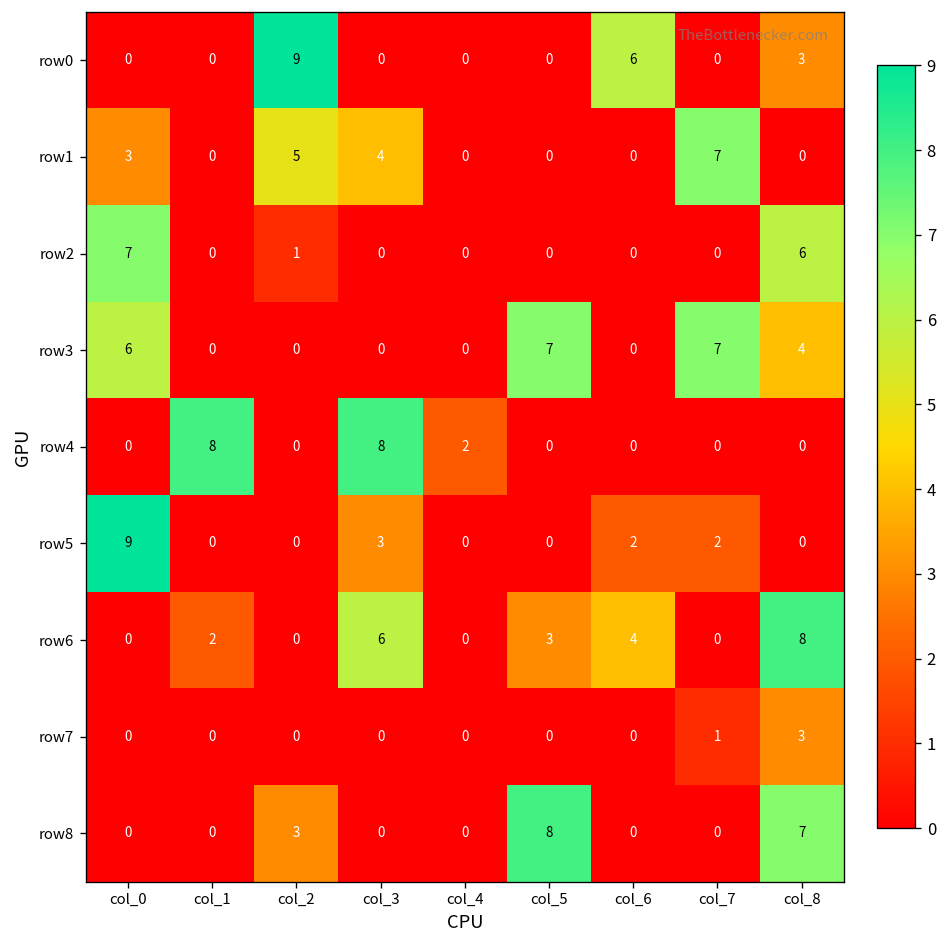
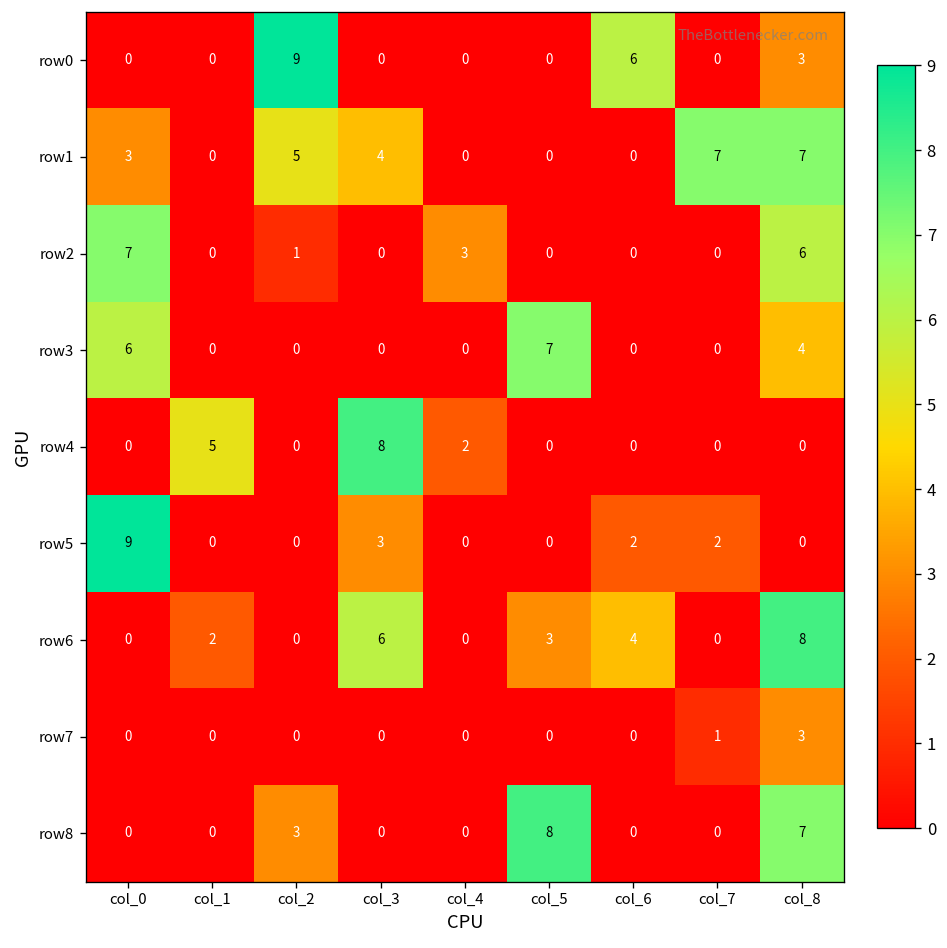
row1, col_8: 0 -> 7
row2, col_4: 0 -> 3
row3, col_7: 7 -> 0
row4, col_1: 8 -> 5
